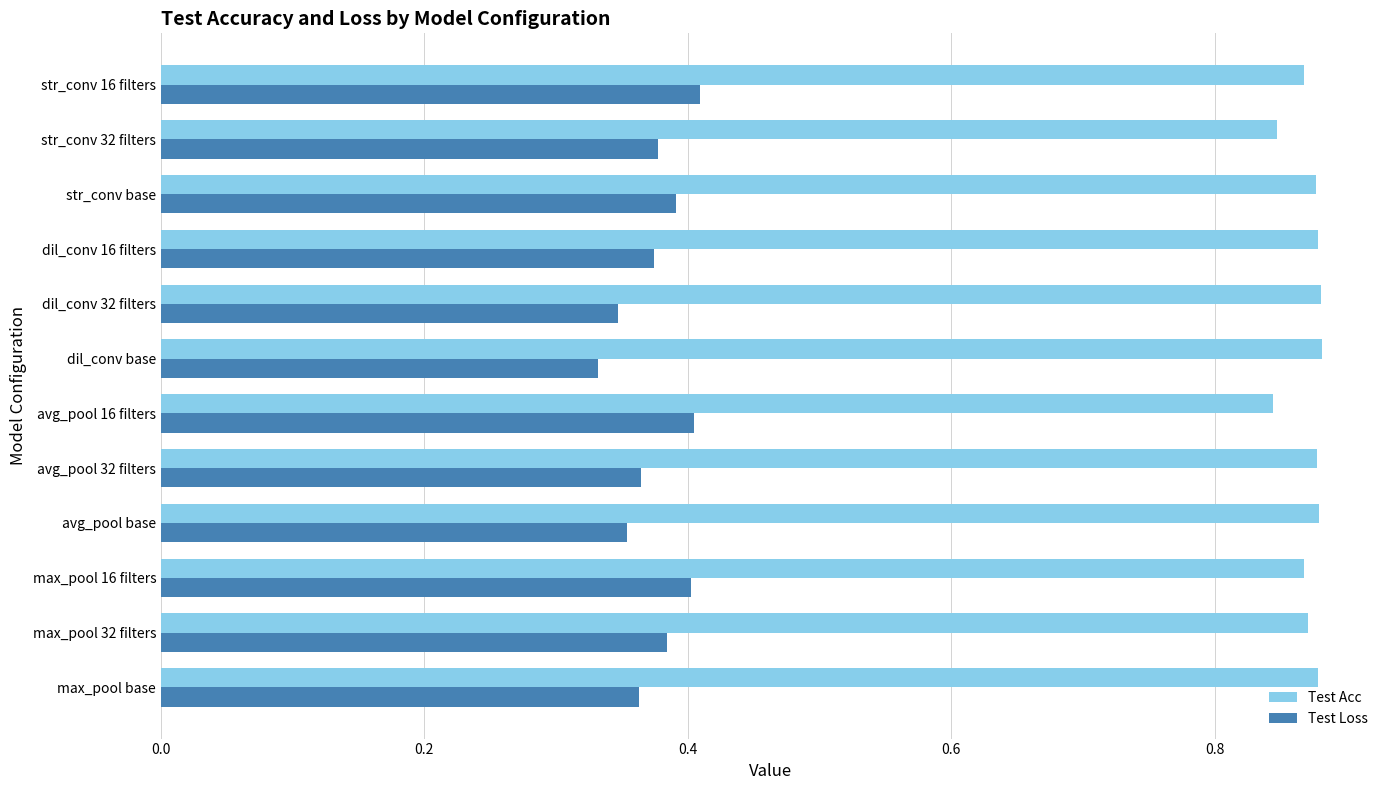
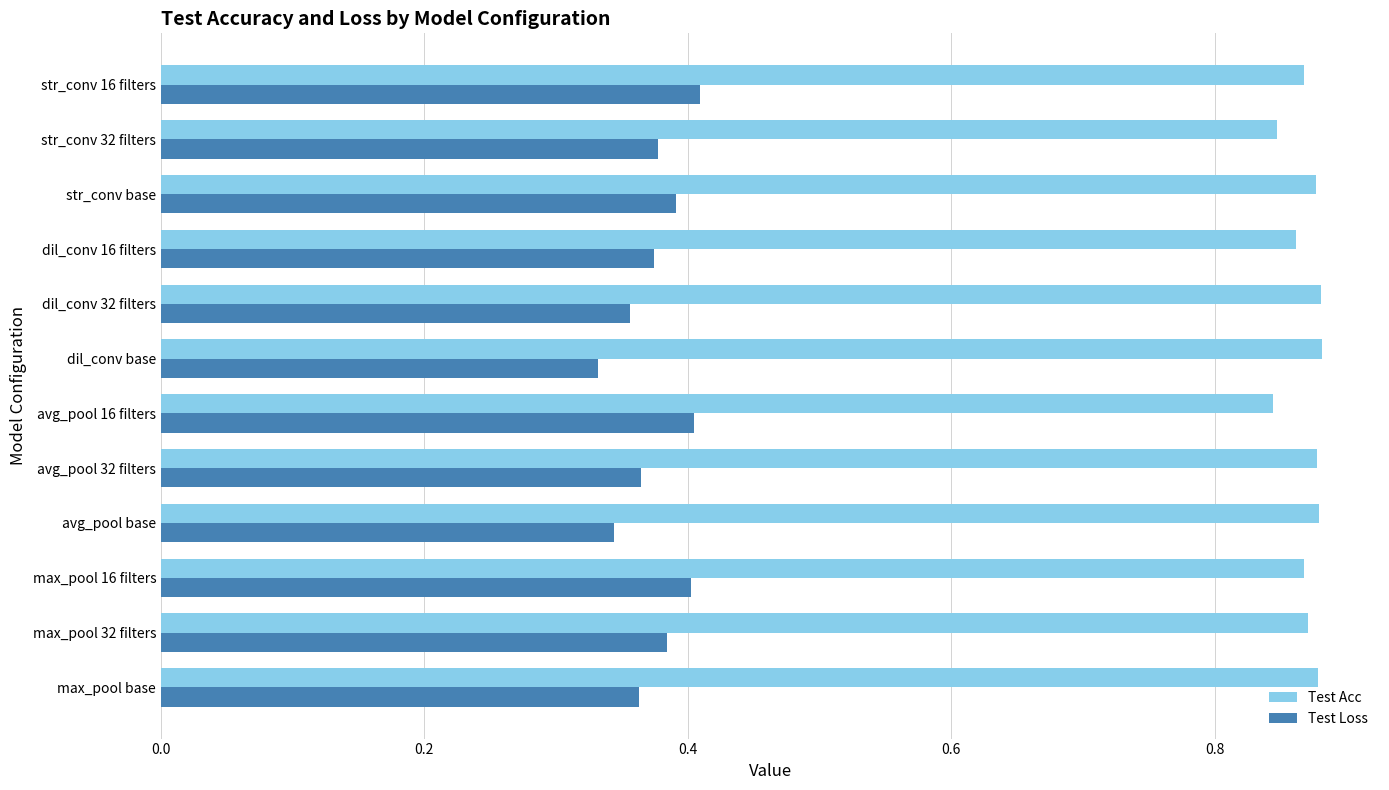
Test Acc, dil_conv 16 filters: 0.879 -> 0.862
Test Loss, dil_conv 32 filters: 0.347 -> 0.356
Test Loss, avg_pool base: 0.354 -> 0.344
